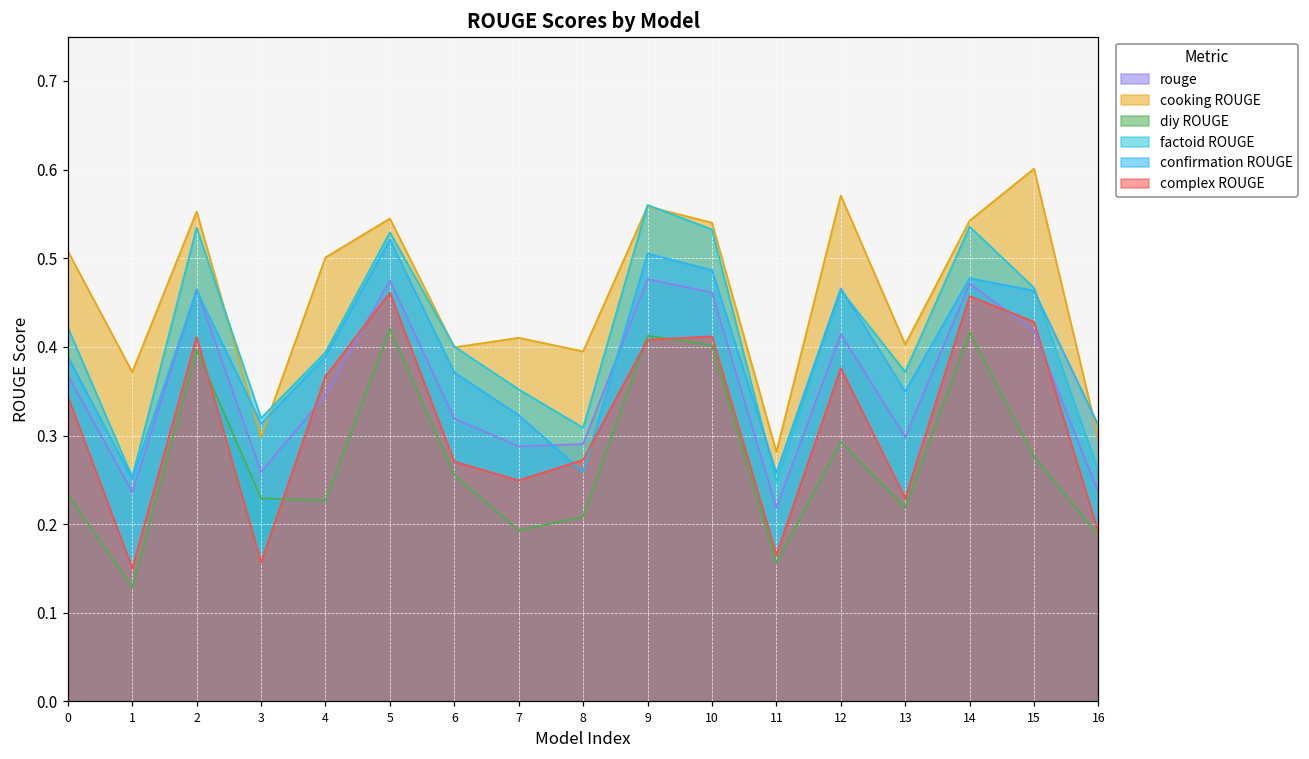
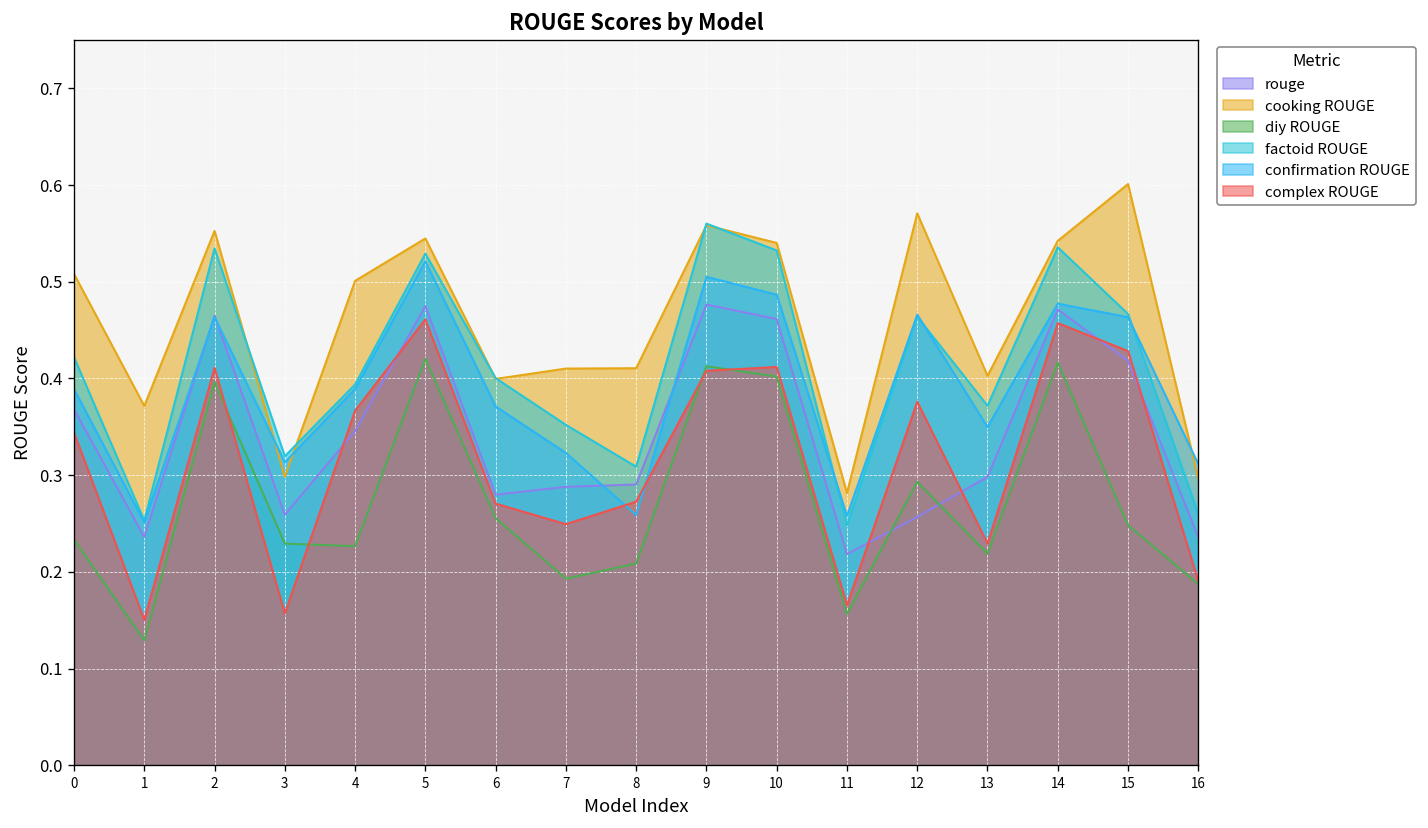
rouge, 6: 0.32 -> 0.28
cooking ROUGE, 8: 0.39 -> 0.41
rouge, 12: 0.41 -> 0.26
diy ROUGE, 15: 0.28 -> 0.25
